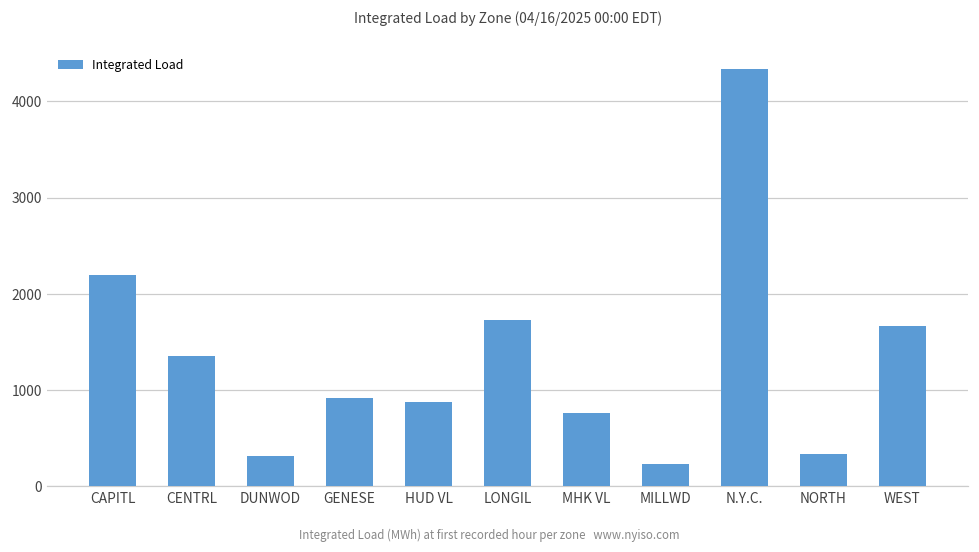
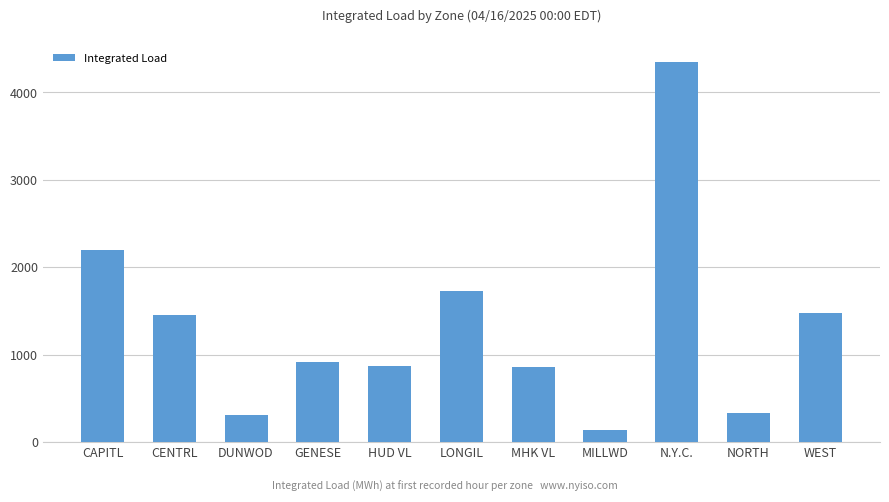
CENTRL: 1400 -> 1500
MHK VL: 800 -> 900
MILLWD: 200 -> 100
WEST: 1700 -> 1500
